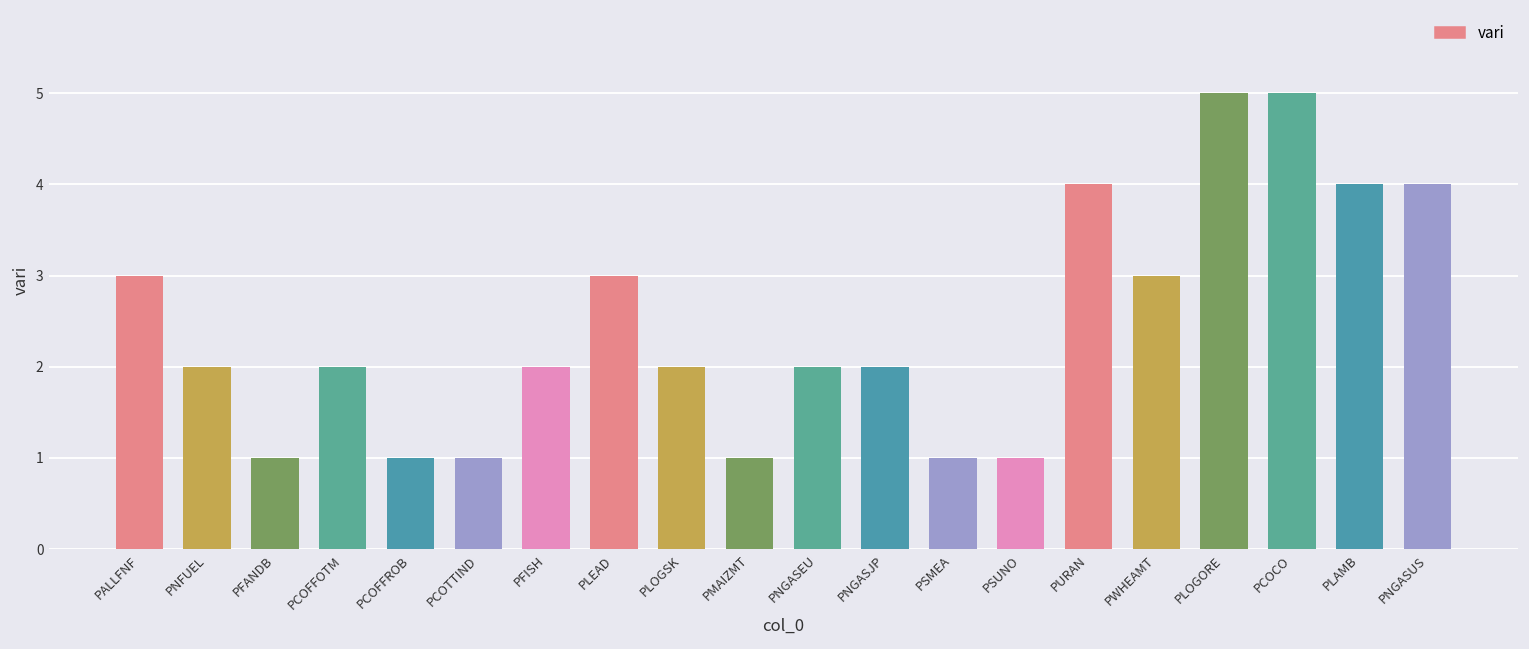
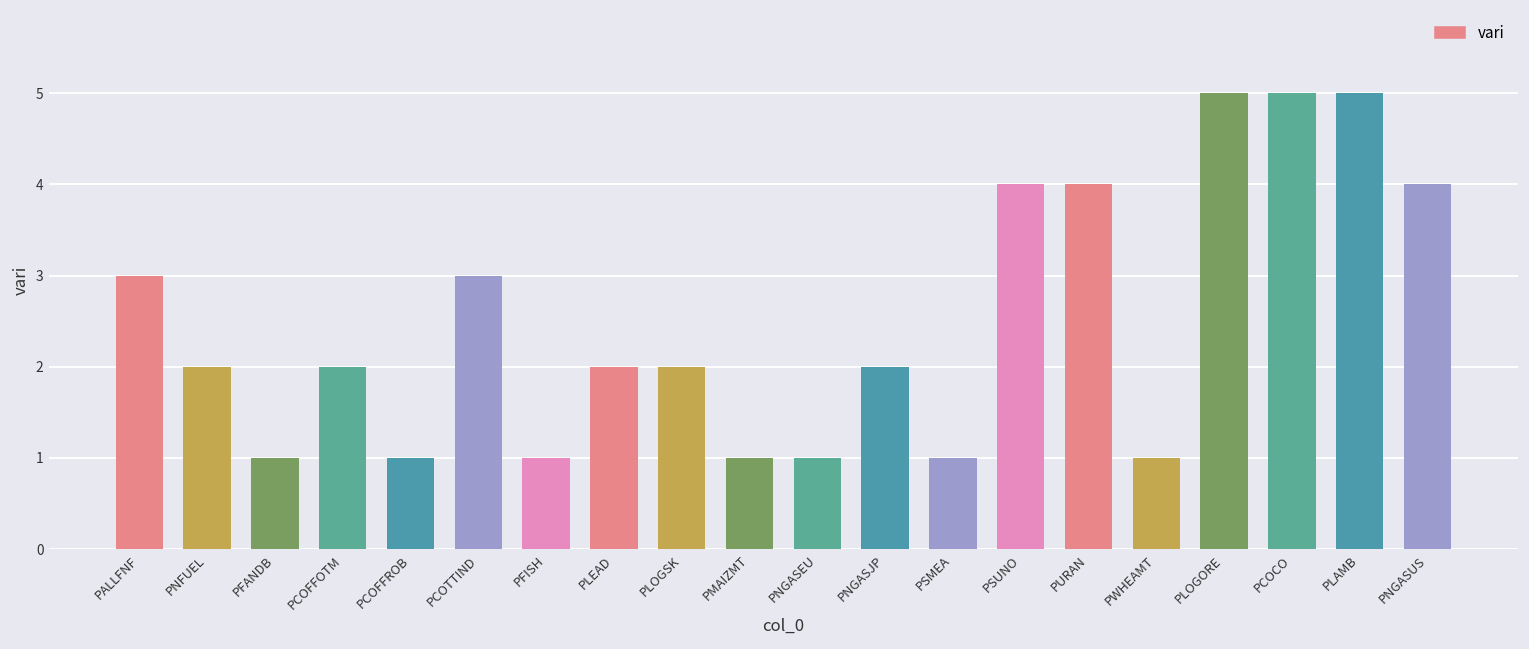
PCOTTIND: 1 -> 3
PFISH: 2 -> 1
PLEAD: 3 -> 2
PNGASEU: 2 -> 1
PSUNO: 1 -> 4
PWHEAMT: 3 -> 1
PLAMB: 4 -> 5
